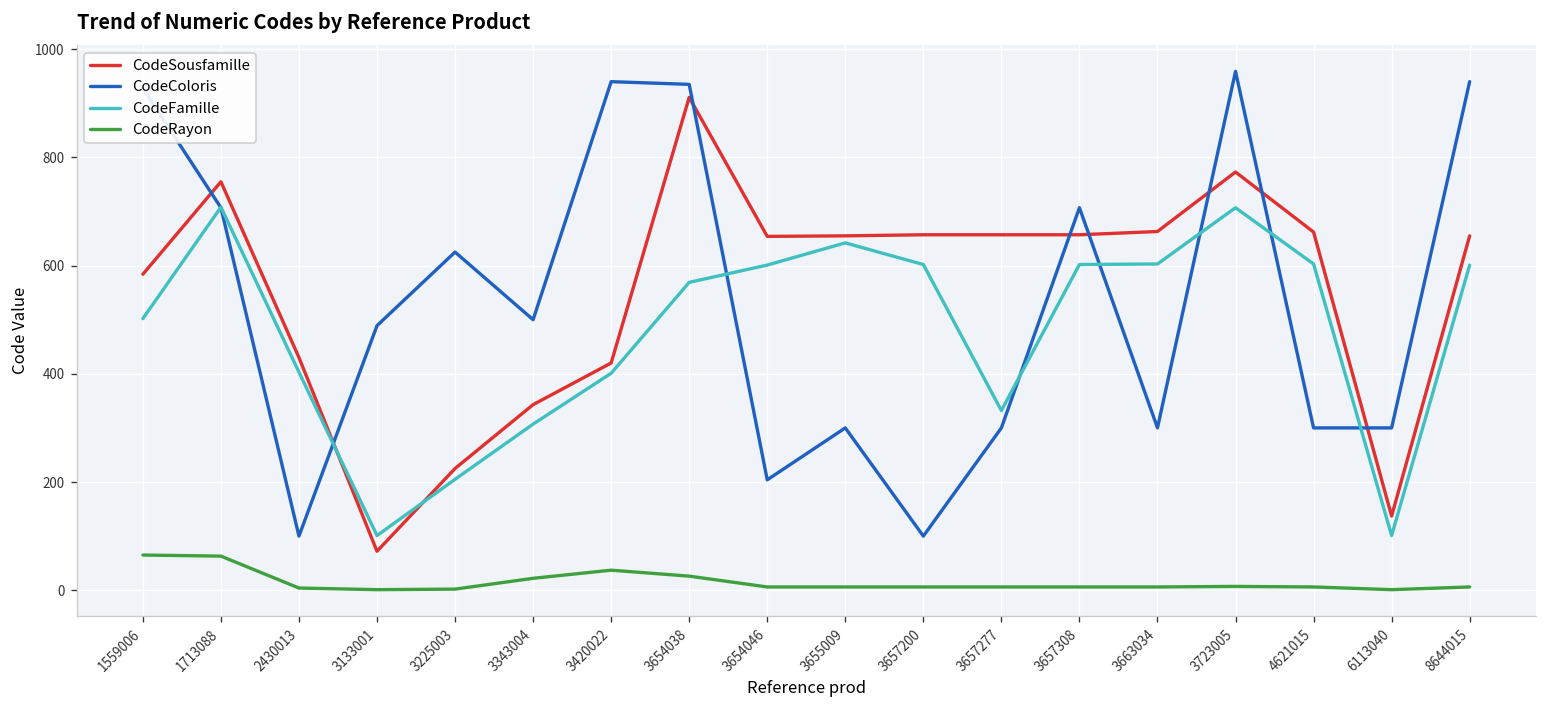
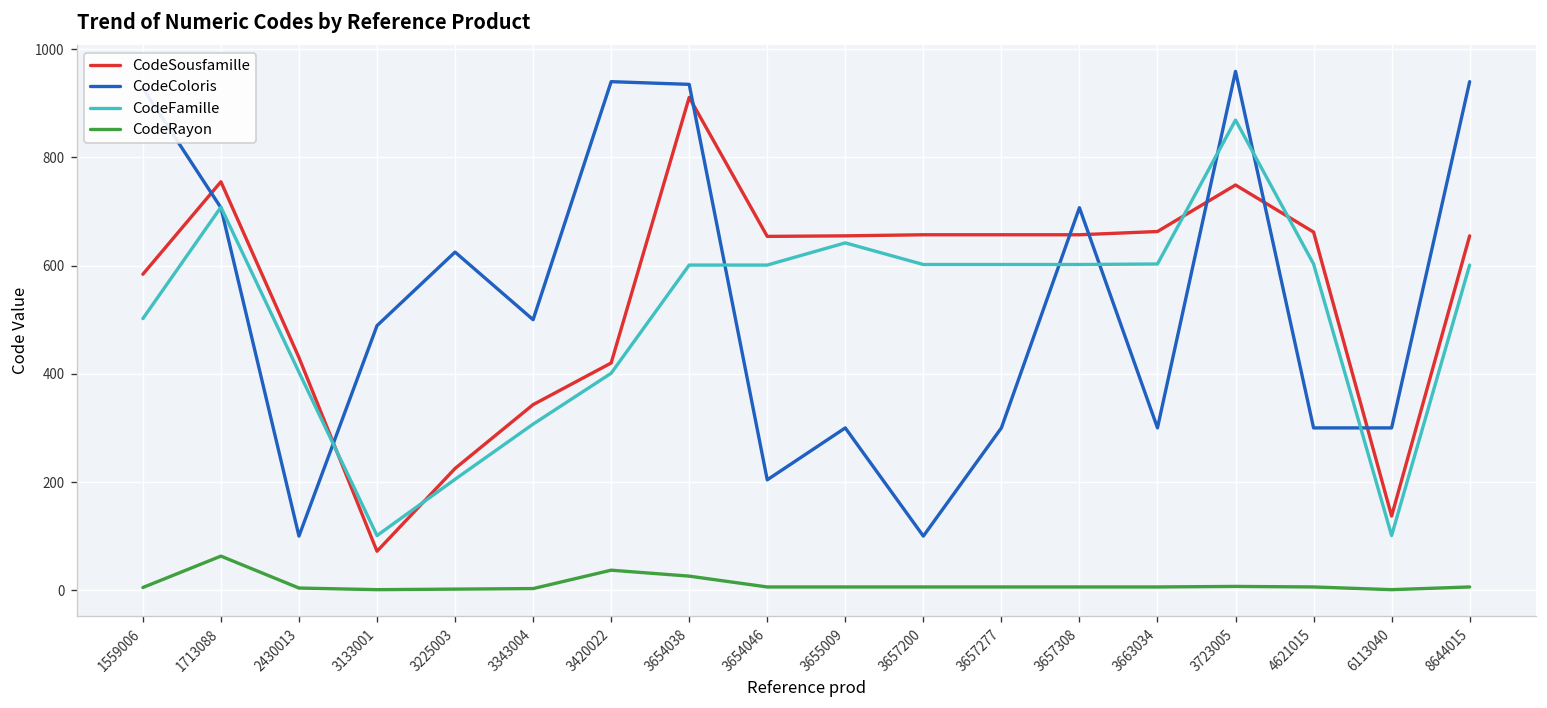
CodeRayon, 1559006: 70 -> 10
CodeRayon, 3343004: 20 -> 0
CodeFamille, 3654038: 570 -> 600
CodeFamille, 3657277: 330 -> 600
CodeSousfamille, 3723005: 770 -> 750
CodeFamille, 3723005: 710 -> 870
